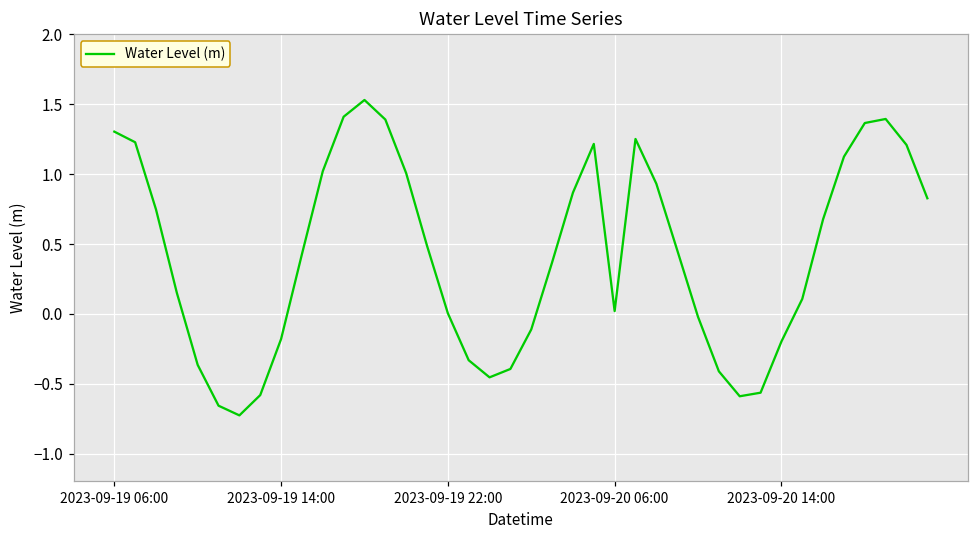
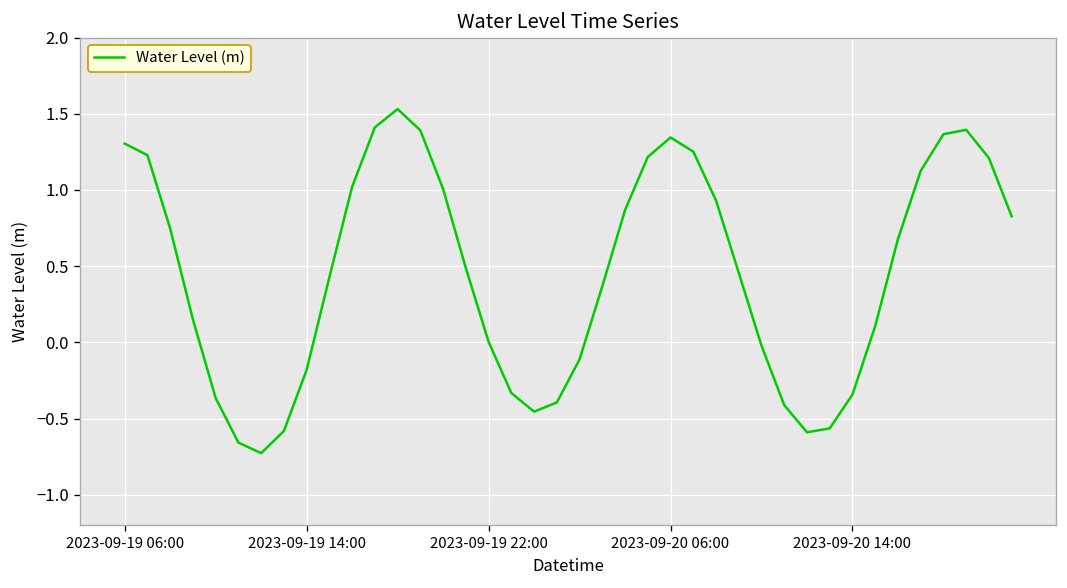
2023-09-20 06:00: 0.02 -> 1.34
2023-09-20 14:00: -0.20 -> -0.34
